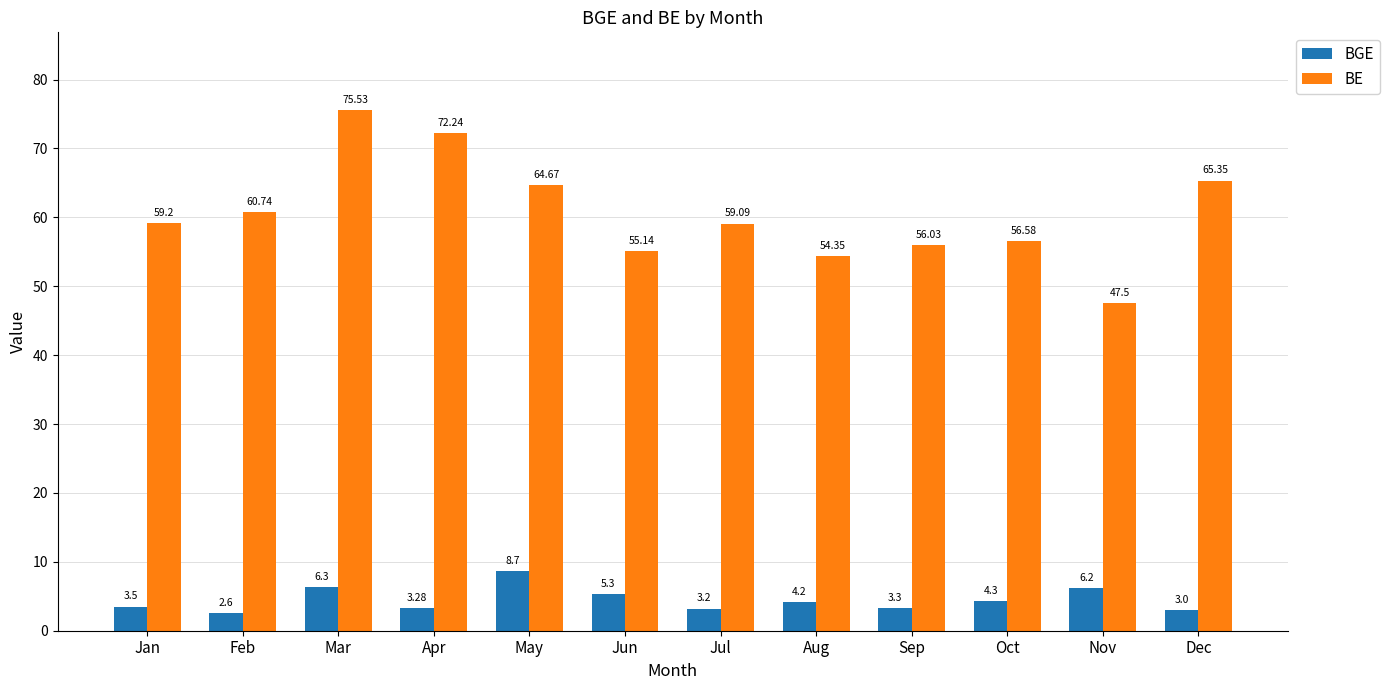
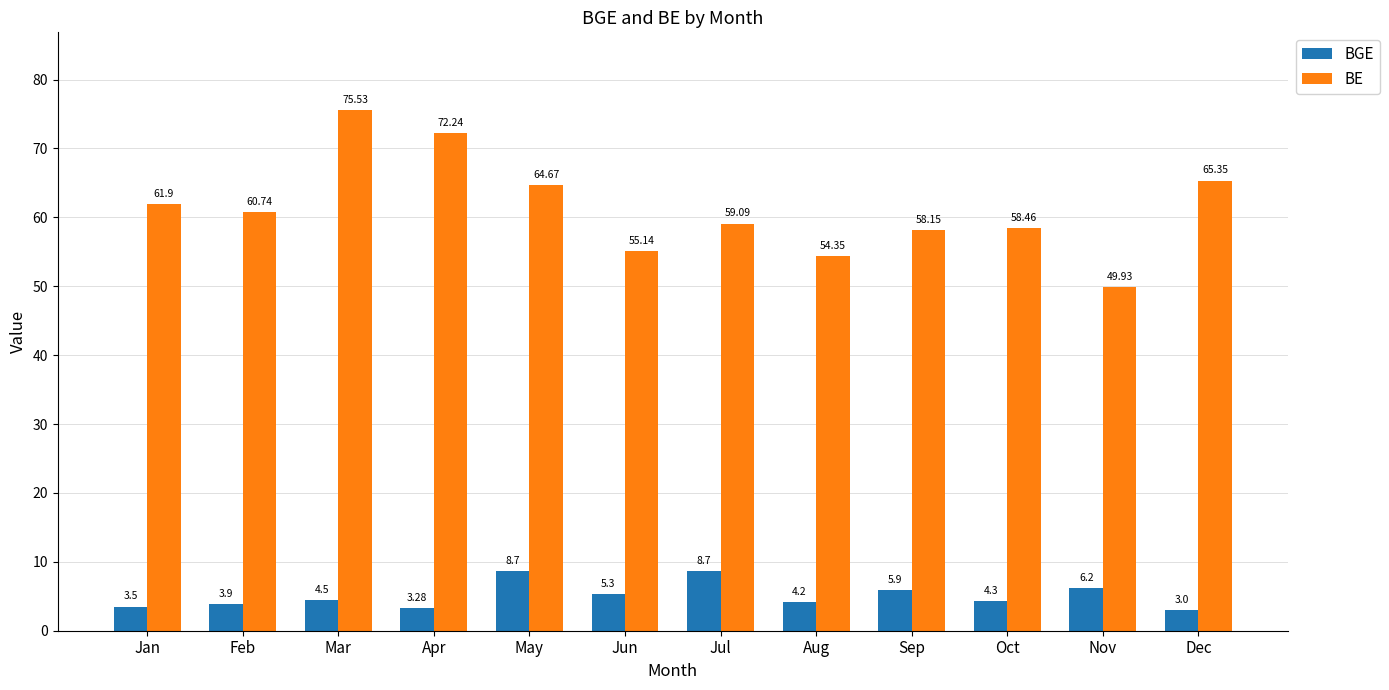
BE, Jan: 59.2 -> 61.9
BGE, Feb: 2.6 -> 3.9
BGE, Mar: 6.3 -> 4.5
BGE, Jul: 3.2 -> 8.7
BGE, Sep: 3.3 -> 5.9
BE, Sep: 56.03 -> 58.15
BE, Oct: 56.58 -> 58.46
BE, Nov: 47.5 -> 49.93
